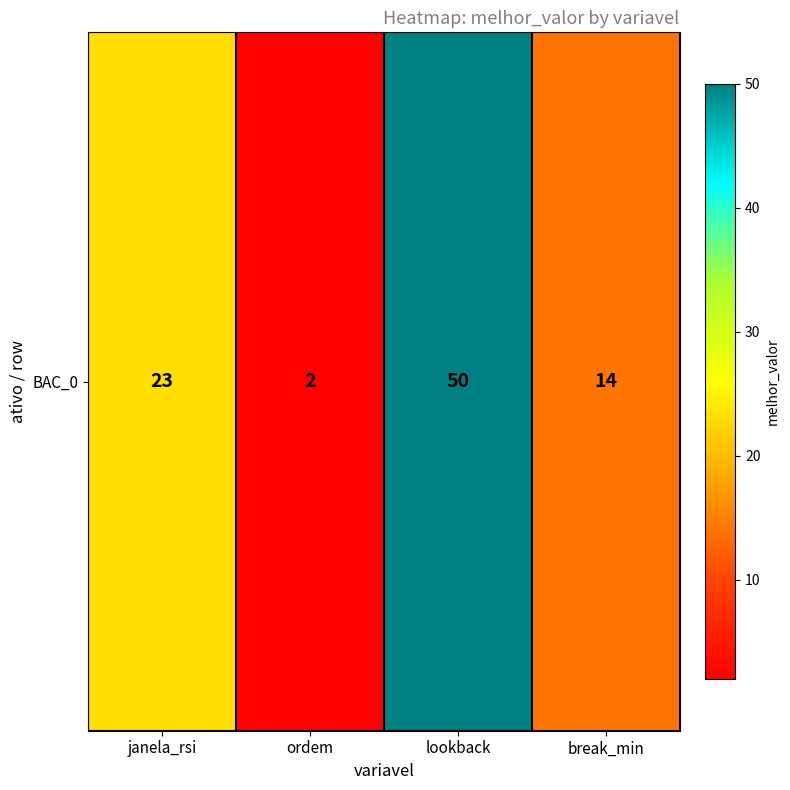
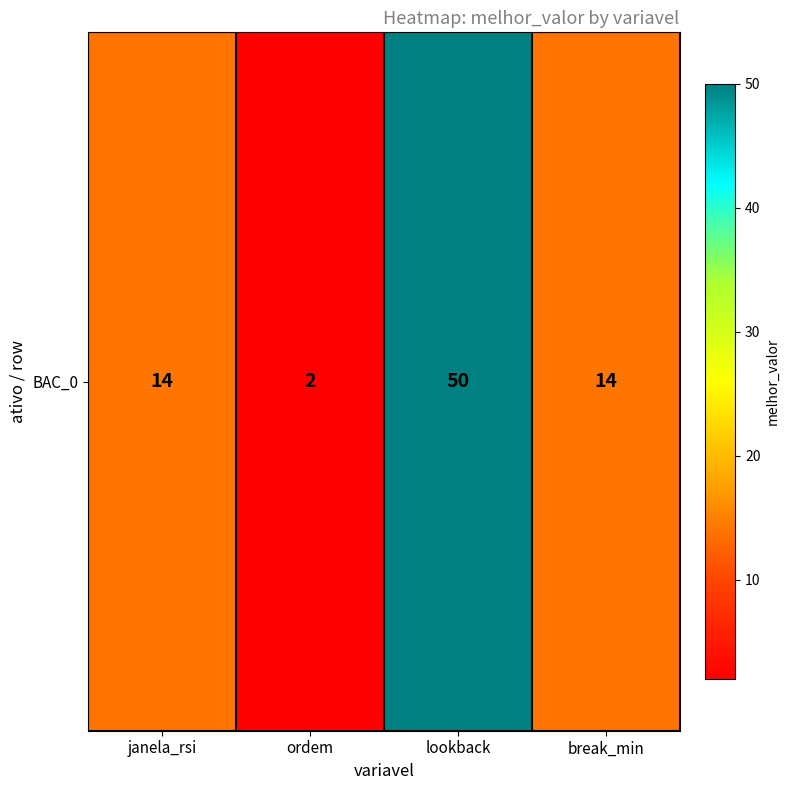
BAC_0, janela_rsi: 23 -> 14
